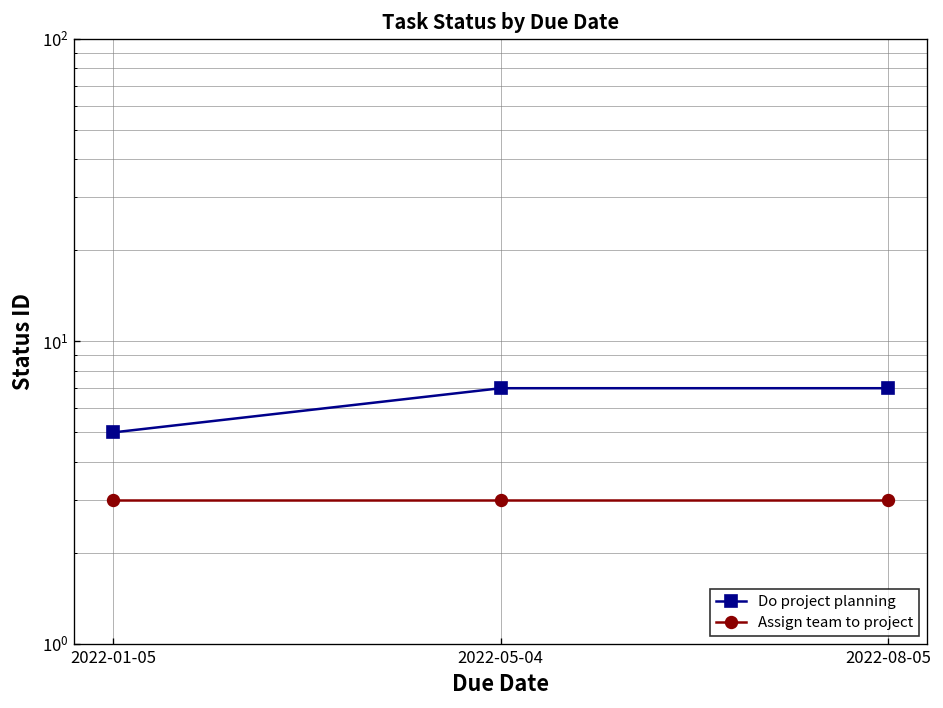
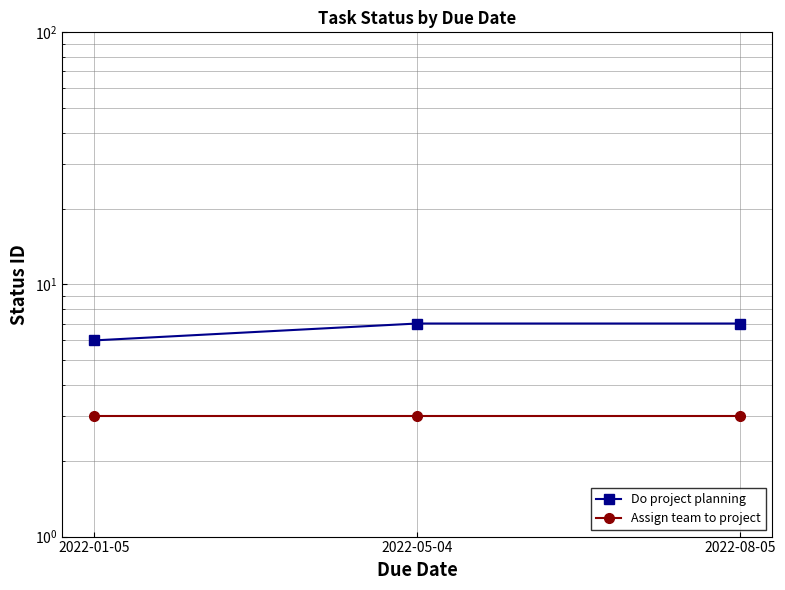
Do project planning, 2022-01-05: 5 -> 6
